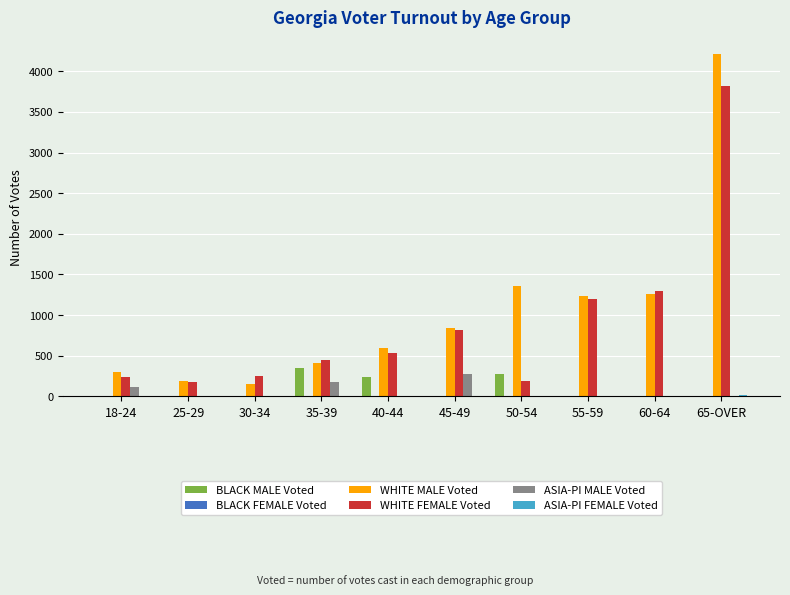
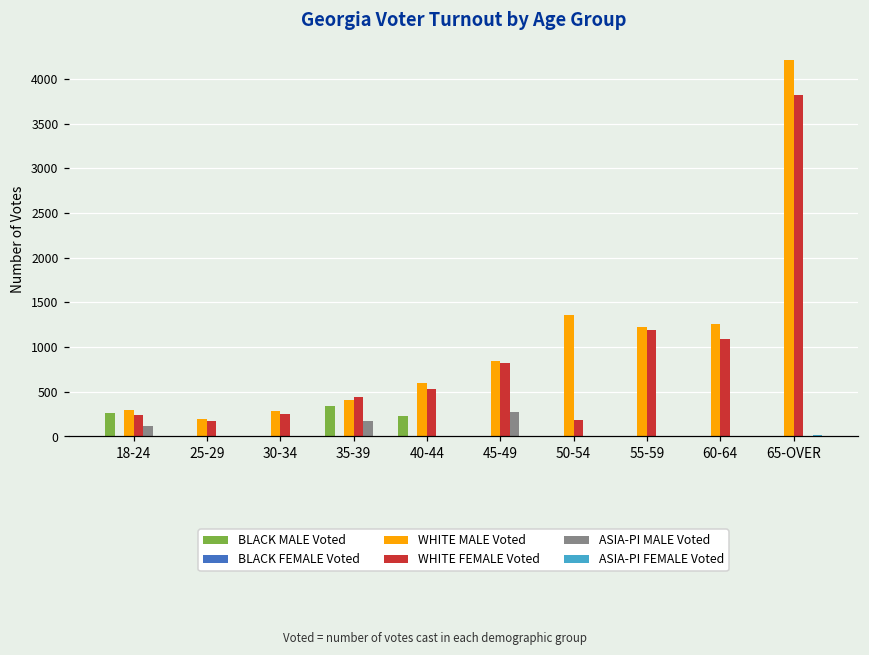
BLACK MALE Voted, 18-24: 0 -> 300
WHITE MALE Voted, 30-34: 200 -> 300
BLACK MALE Voted, 50-54: 300 -> 0
WHITE FEMALE Voted, 60-64: 1300 -> 1100
